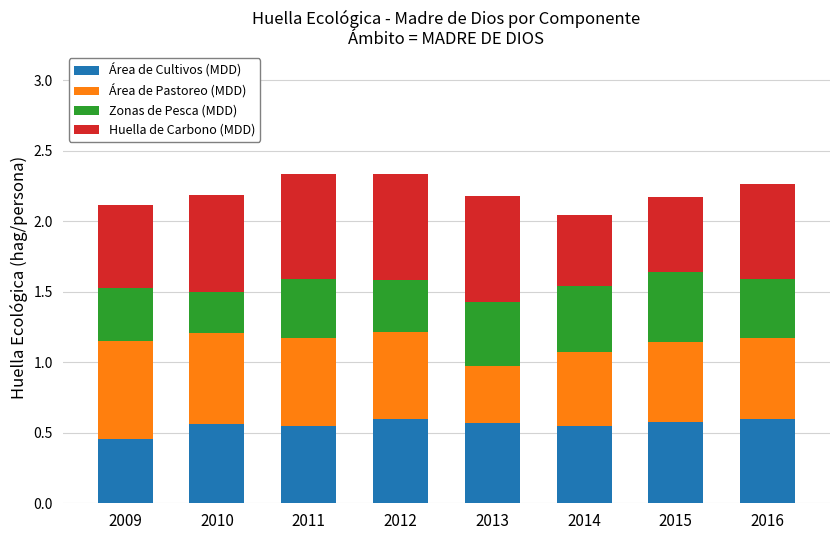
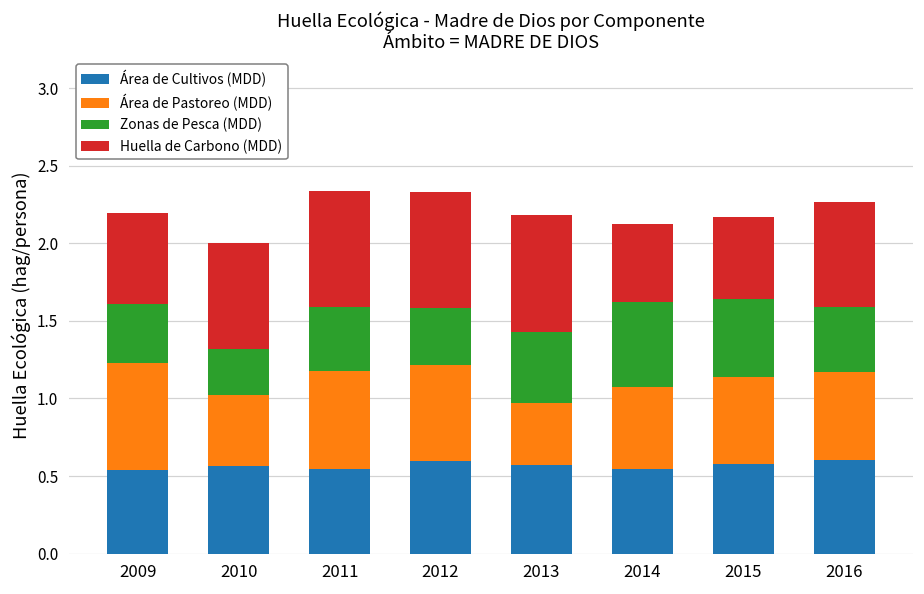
Área de Cultivos (MDD), 2009: 0.46 -> 0.54
Área de Pastoreo (MDD), 2010: 0.64 -> 0.46
Zonas de Pesca (MDD), 2014: 0.47 -> 0.55
